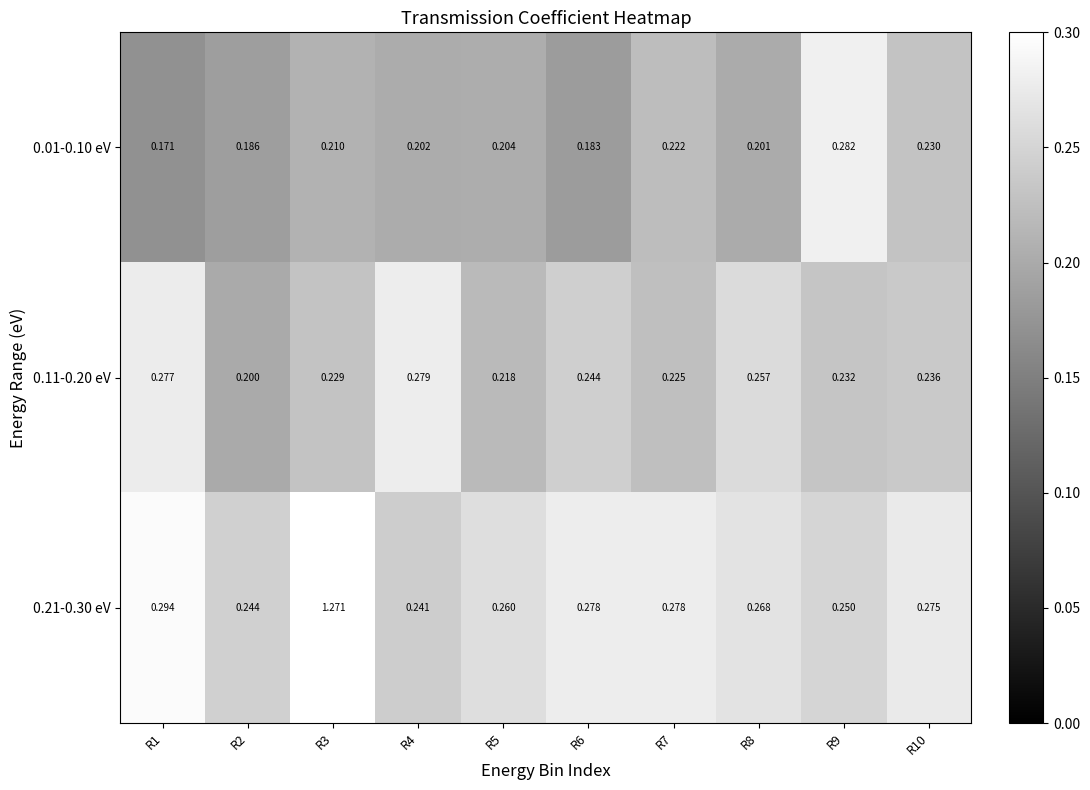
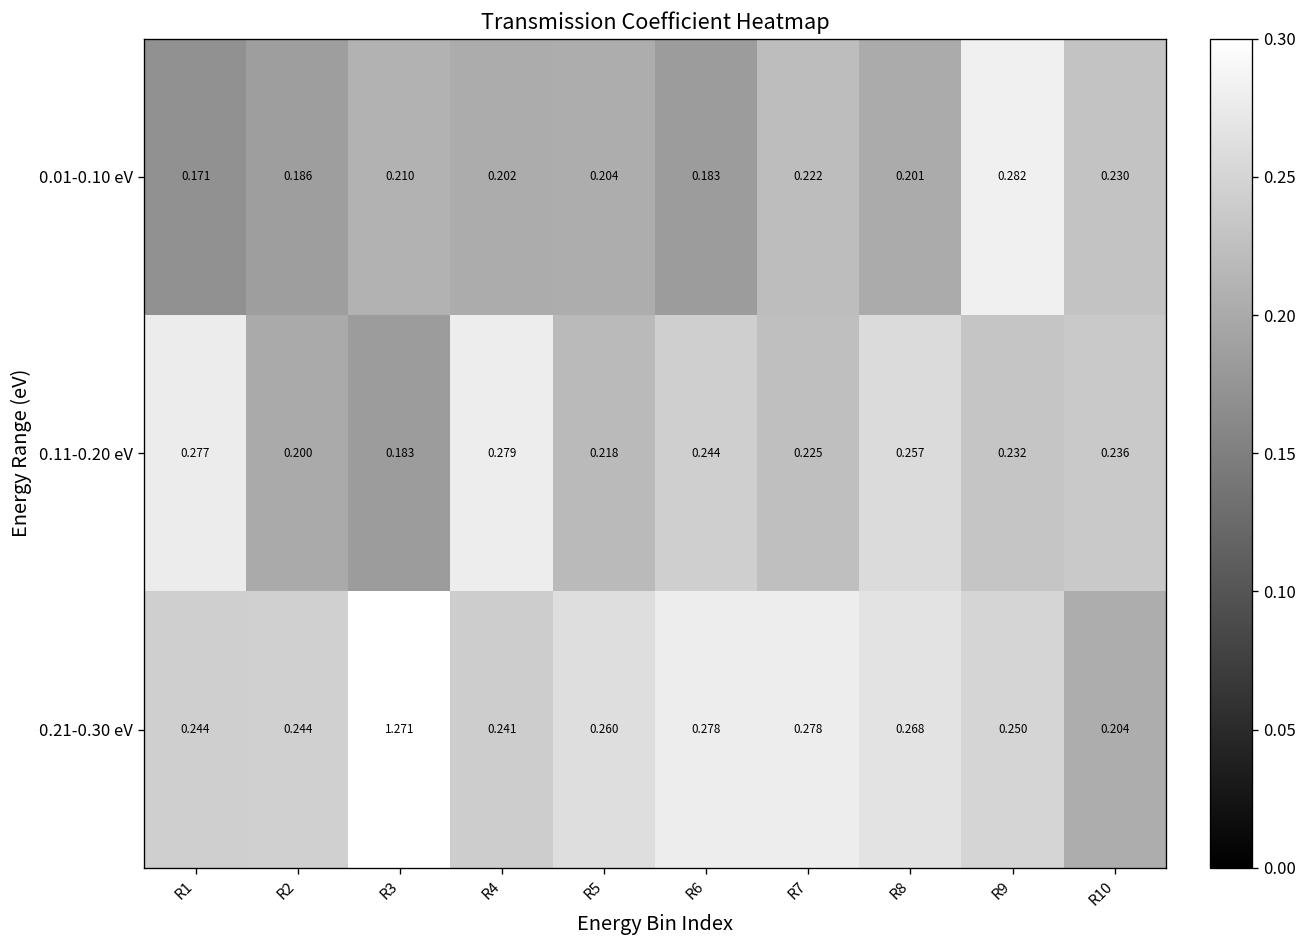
0.11-0.20 eV, R3: 0.229 -> 0.183
0.21-0.30 eV, R1: 0.294 -> 0.244
0.21-0.30 eV, R10: 0.275 -> 0.204
